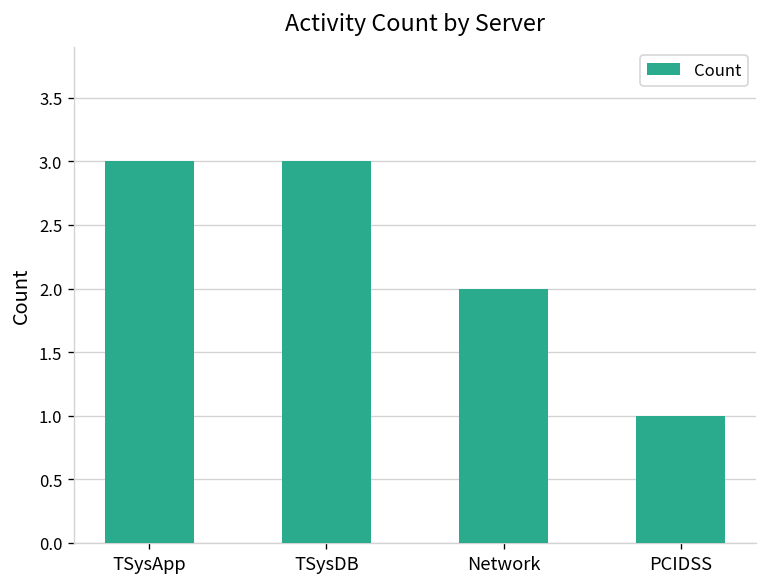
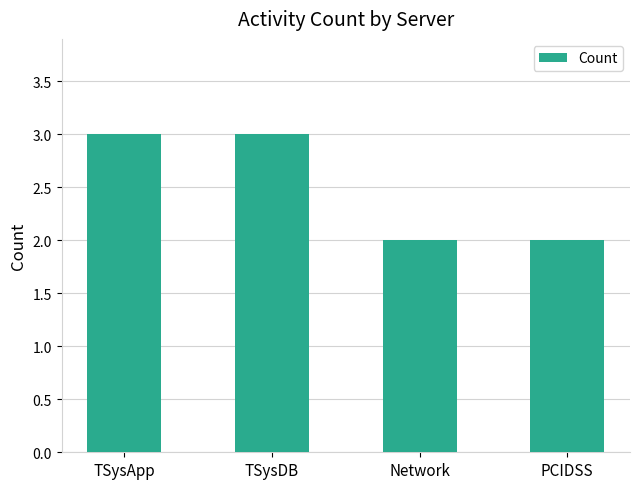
PCIDSS: 1 -> 2
